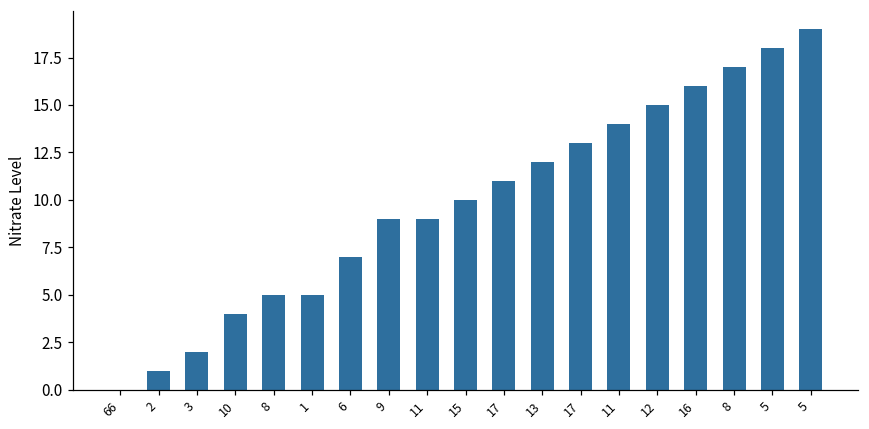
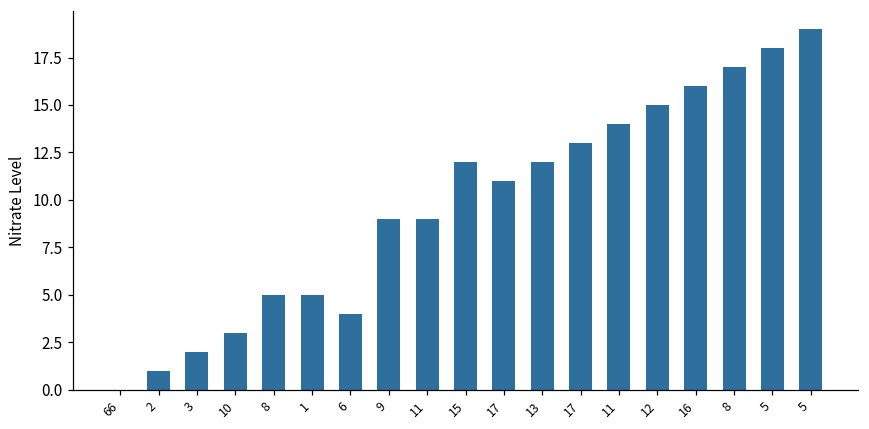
10: 4 -> 3
6: 7 -> 4
15: 10 -> 12
